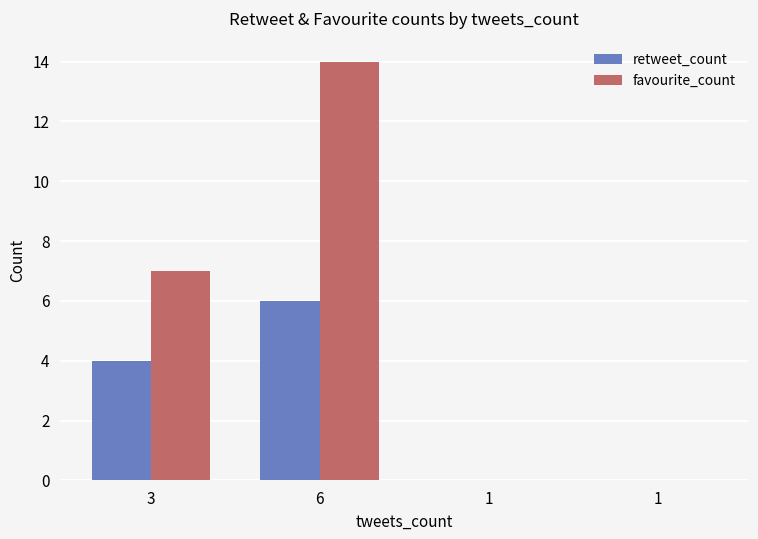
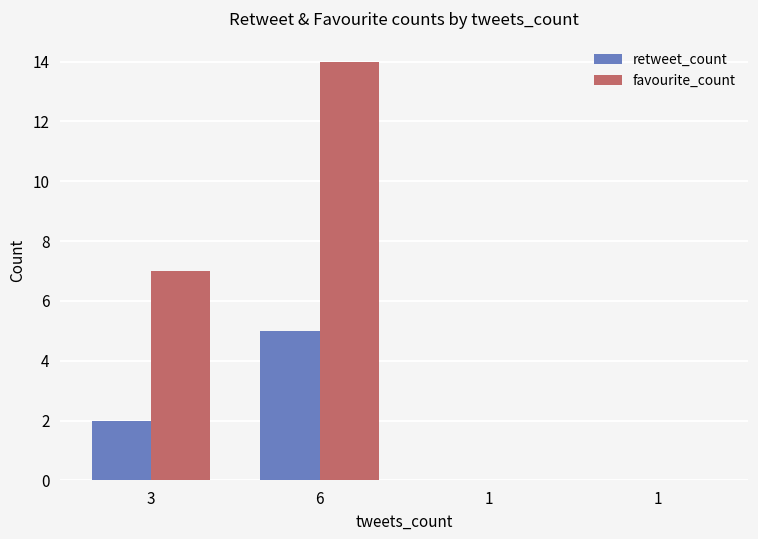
retweet_count, 3: 4 -> 2
retweet_count, 6: 6 -> 5
